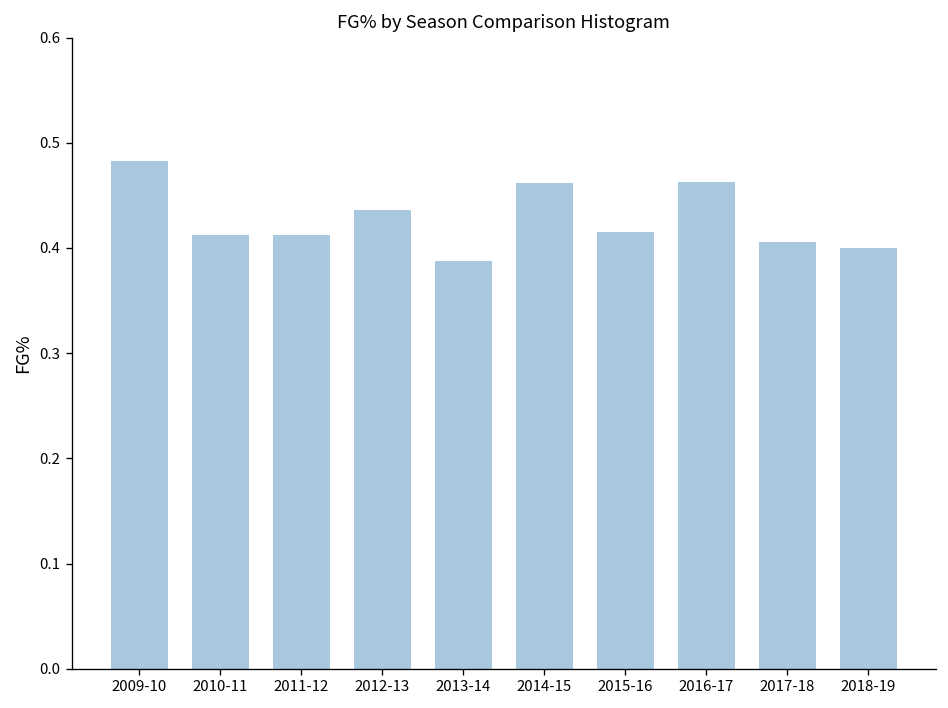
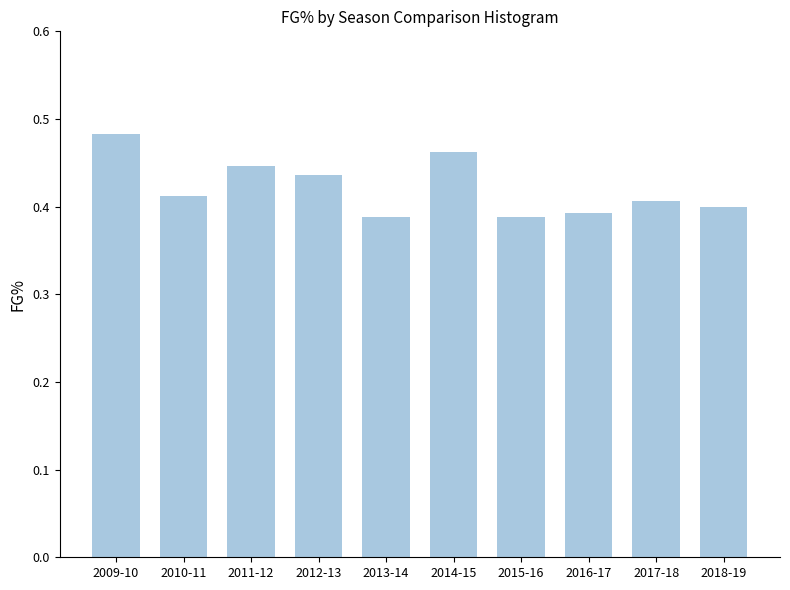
2011-12: 0.41 -> 0.45
2015-16: 0.42 -> 0.39
2016-17: 0.46 -> 0.39
